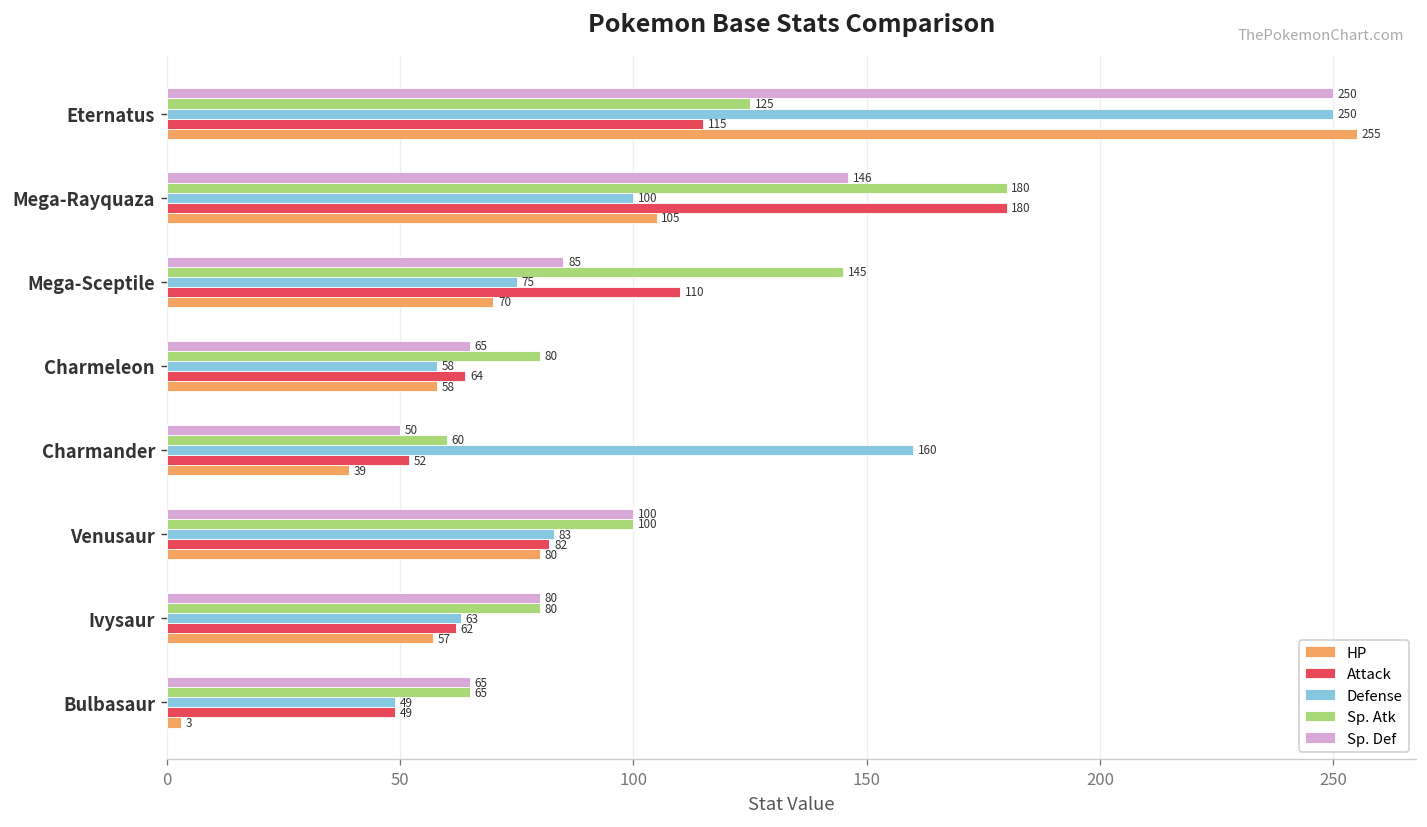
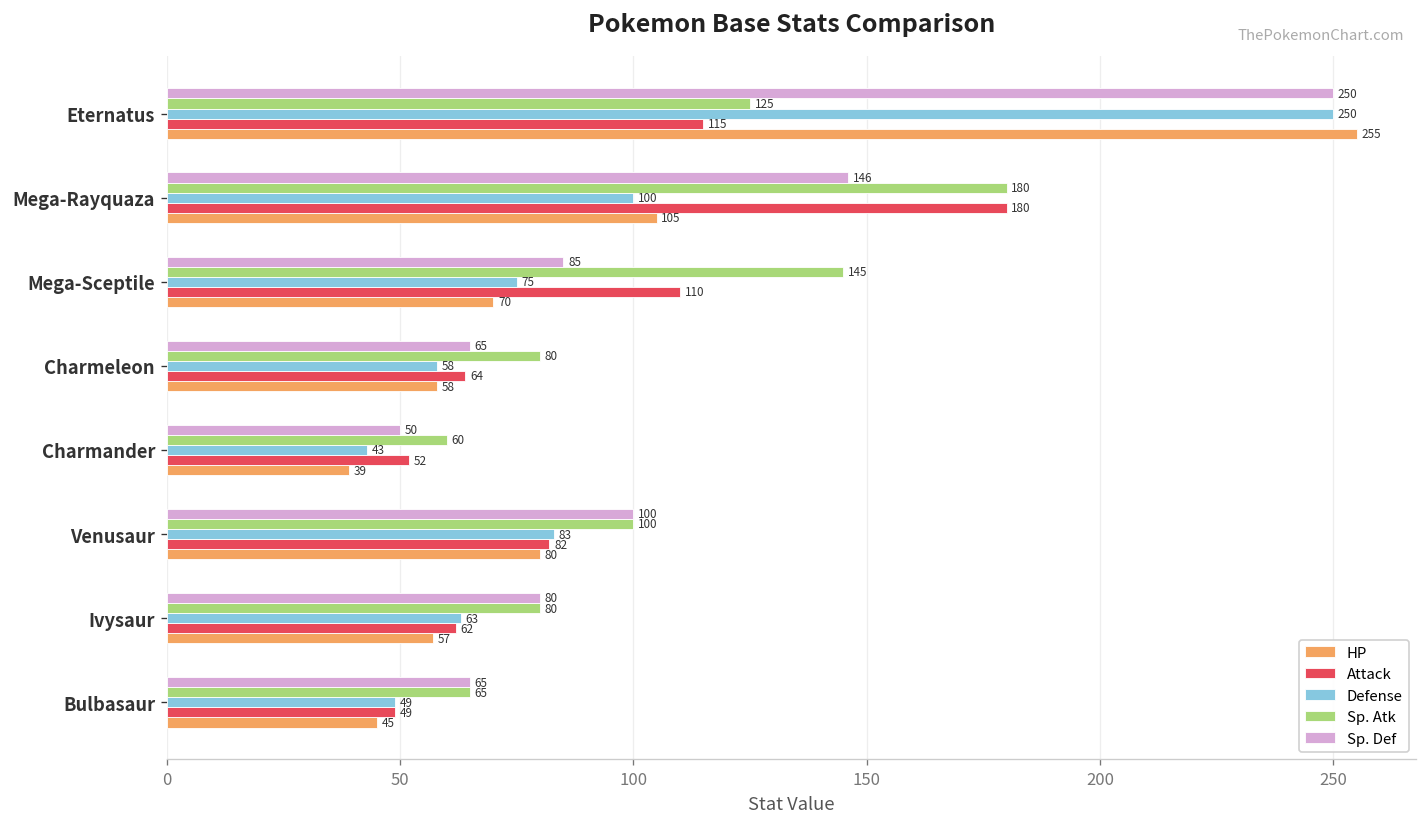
Defense, Charmander: 160 -> 43
HP, Bulbasaur: 3 -> 45
